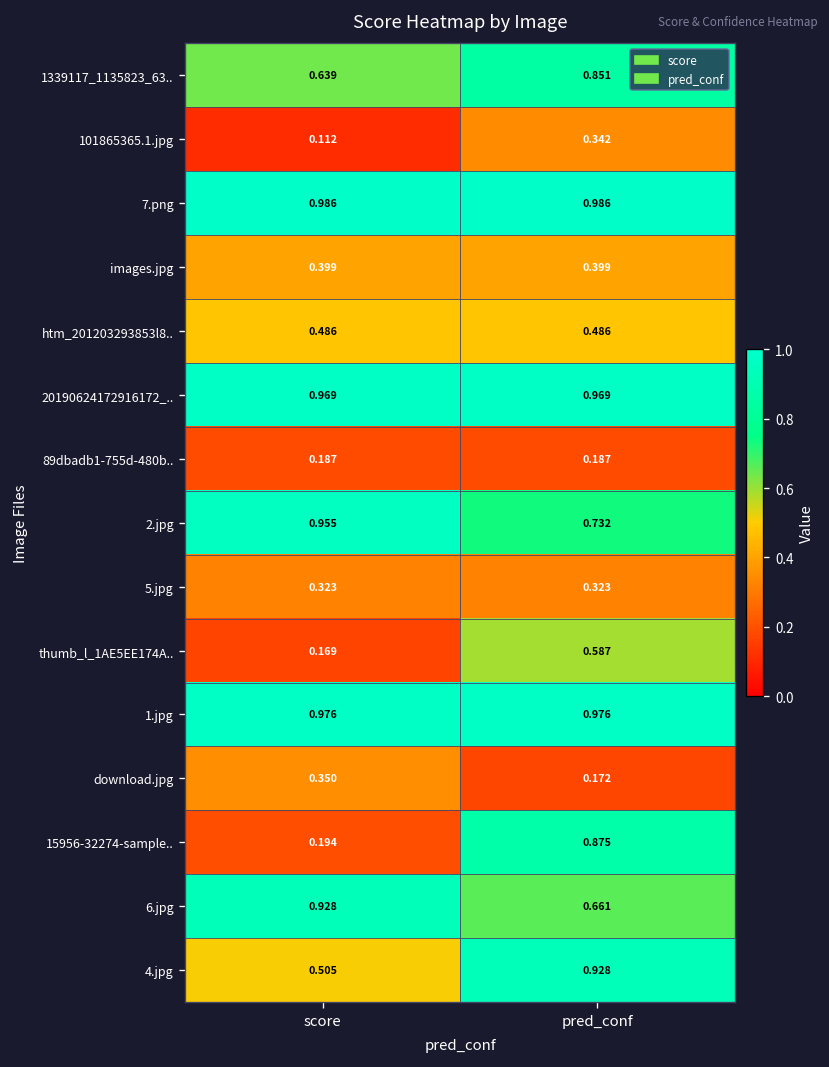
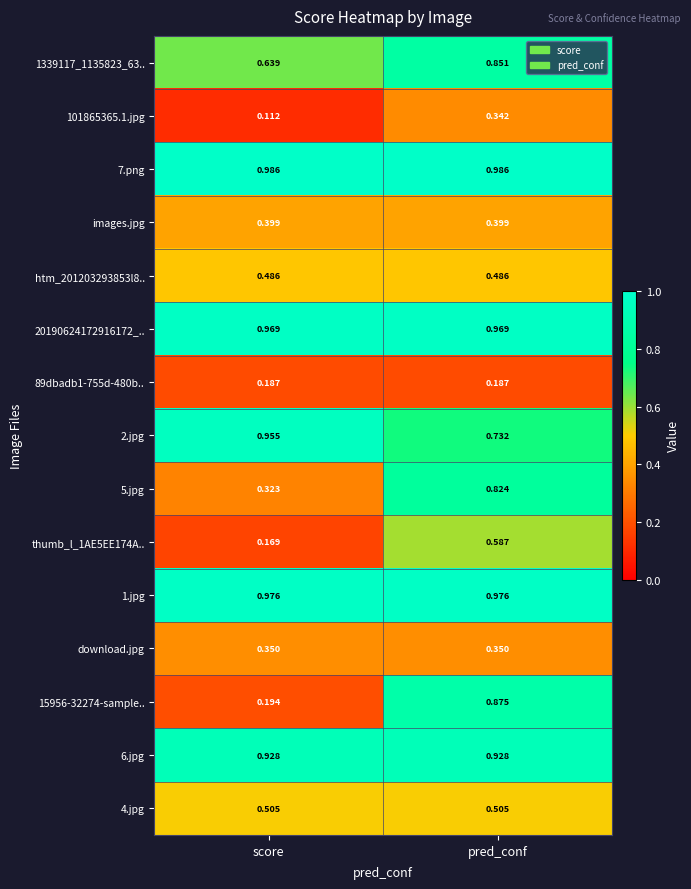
5.jpg, pred_conf: 0.323 -> 0.824
download.jpg, pred_conf: 0.172 -> 0.350
6.jpg, pred_conf: 0.661 -> 0.928
4.jpg, pred_conf: 0.928 -> 0.505
